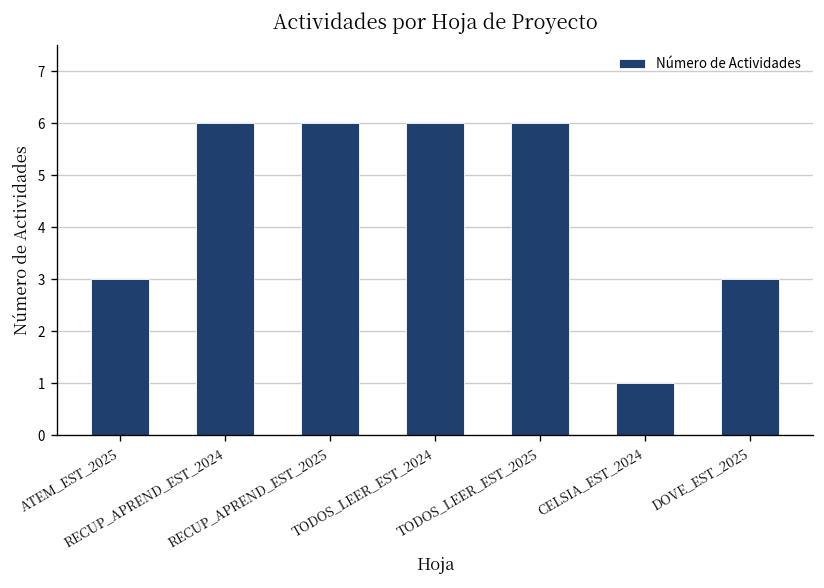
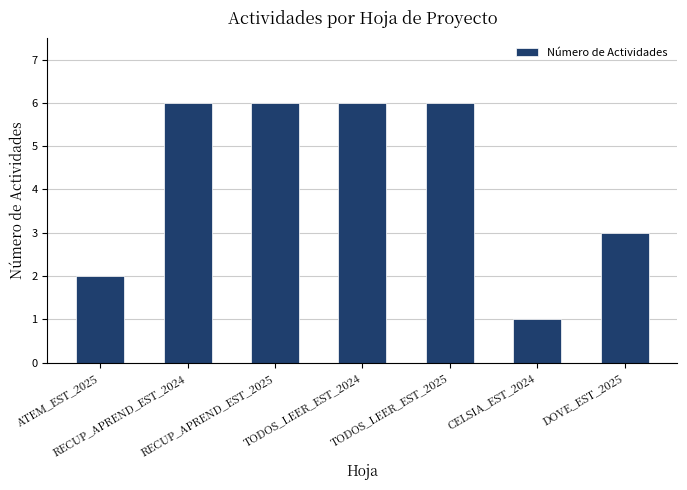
ATEM_EST_2025: 3 -> 2
